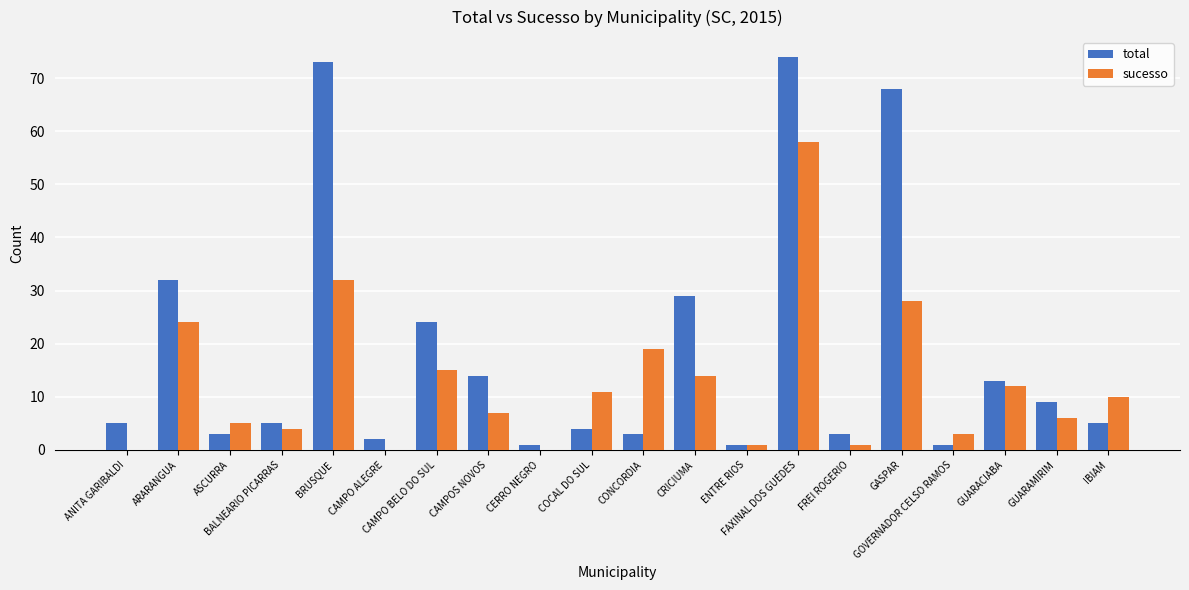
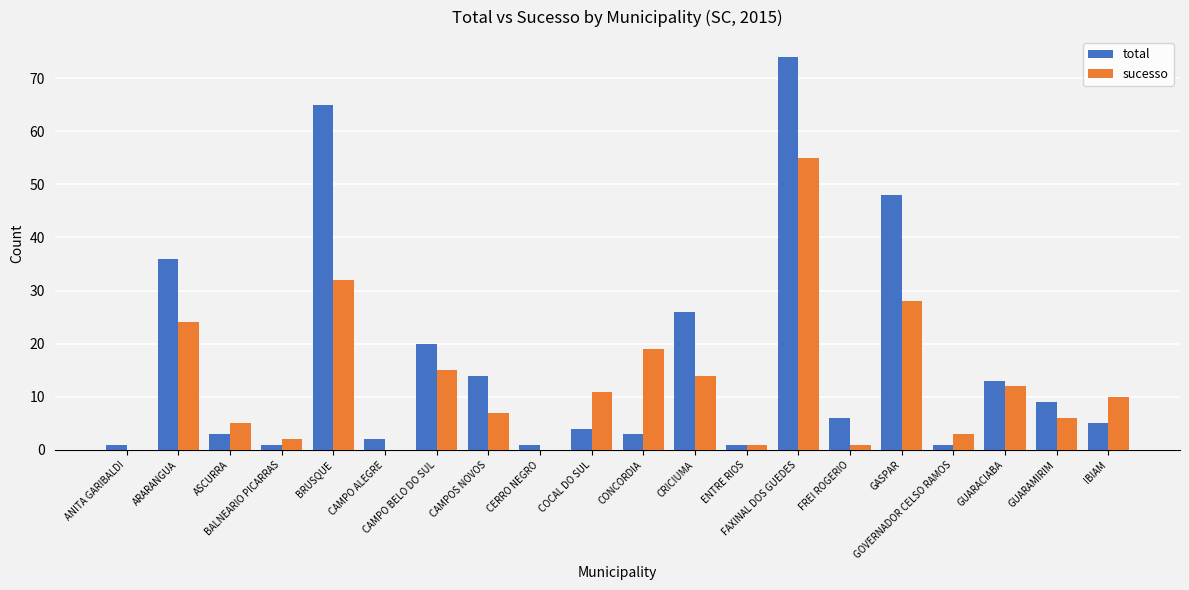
total, ANITA GARIBALDI: 5 -> 1
total, ARARANGUA: 32 -> 36
total, BALNEARIO PICARRAS: 5 -> 1
sucesso, BALNEARIO PICARRAS: 4 -> 2
total, BRUSQUE: 73 -> 65
total, CAMPO BELO DO SUL: 24 -> 20
total, CRICIUMA: 29 -> 26
sucesso, FAXINAL DOS GUEDES: 58 -> 55
total, FREI ROGERIO: 3 -> 6
total, GASPAR: 68 -> 48
